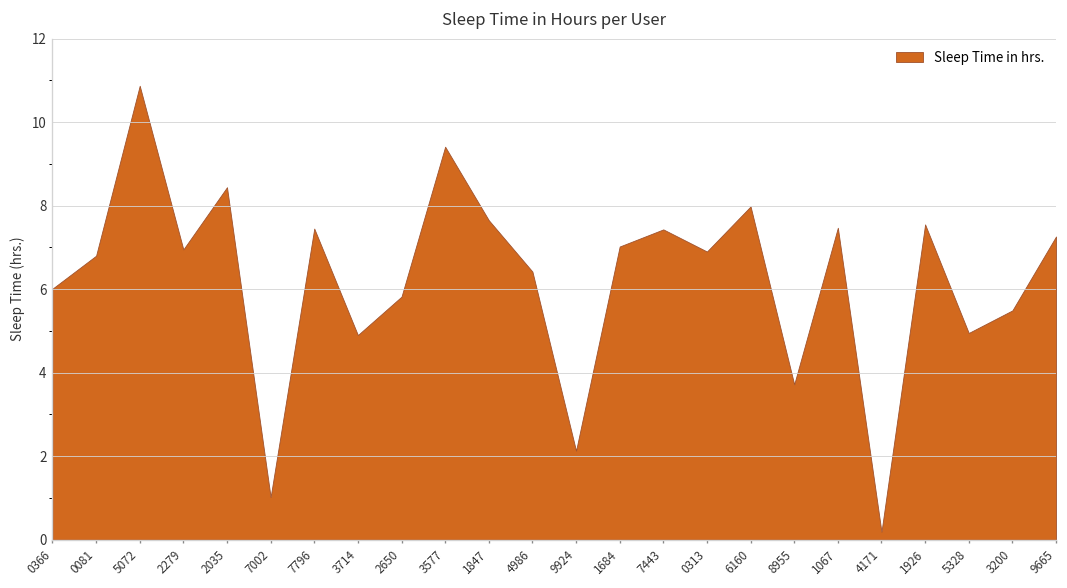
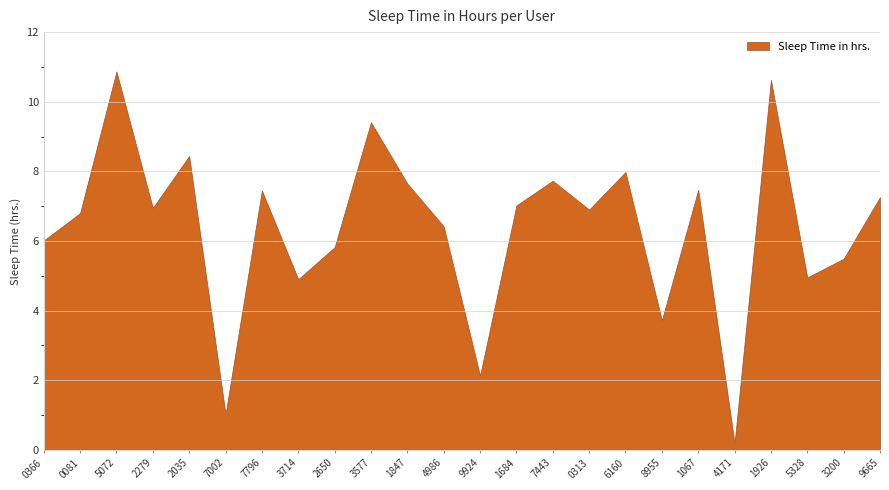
7443: 7.4 -> 7.7
1926: 7.6 -> 10.6
